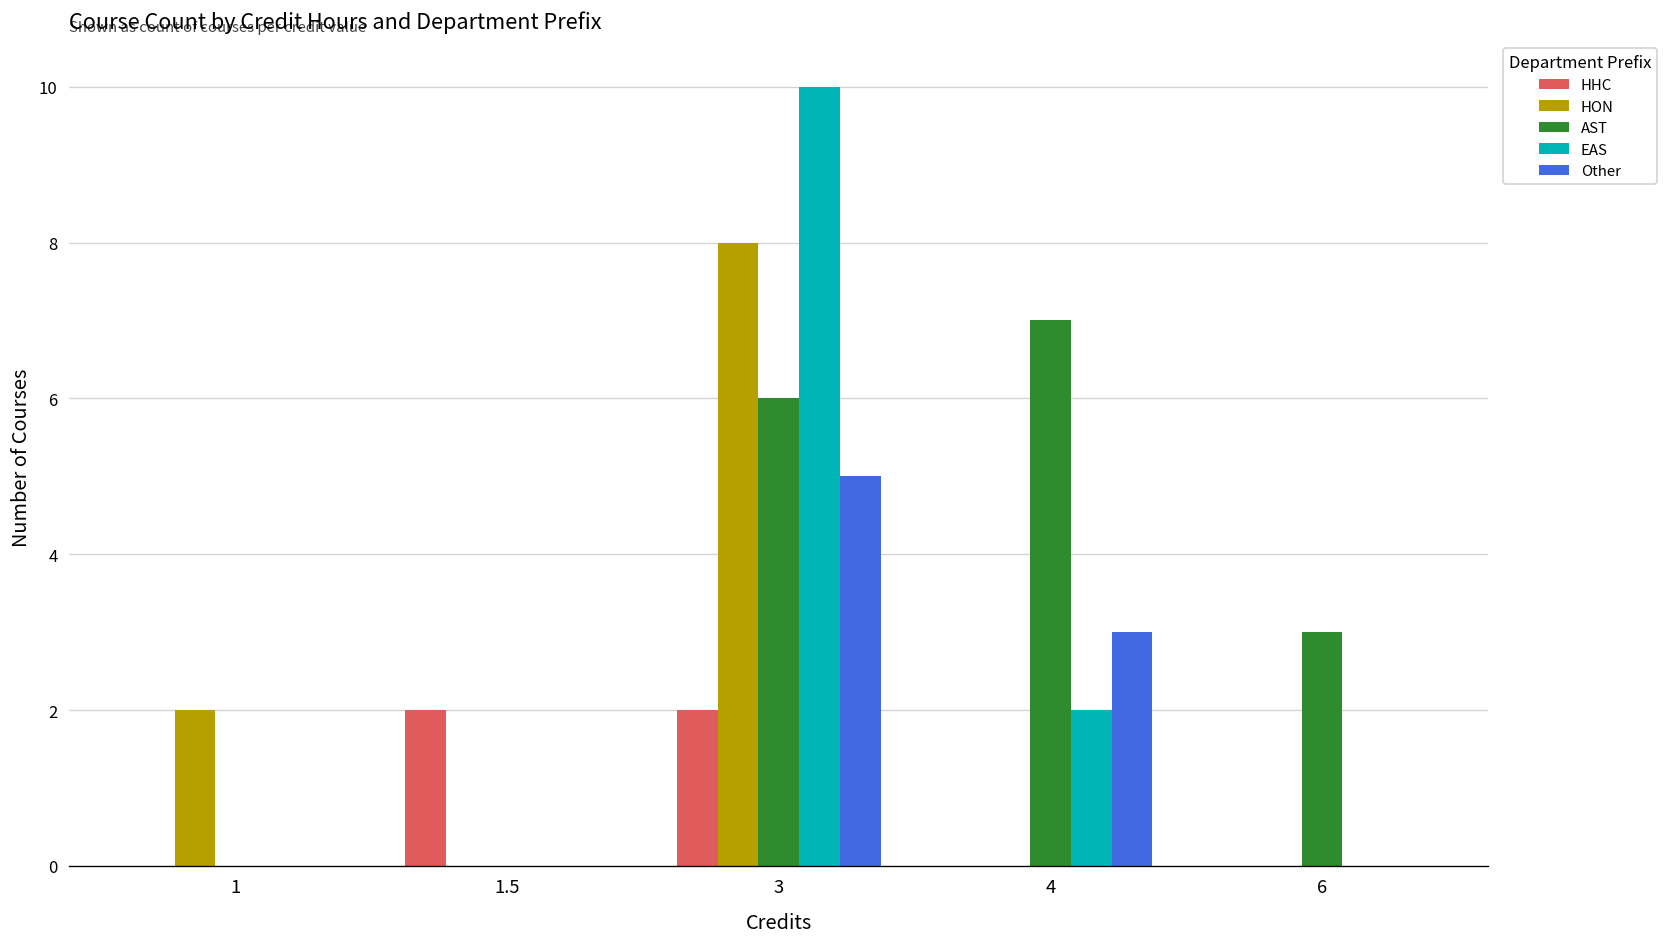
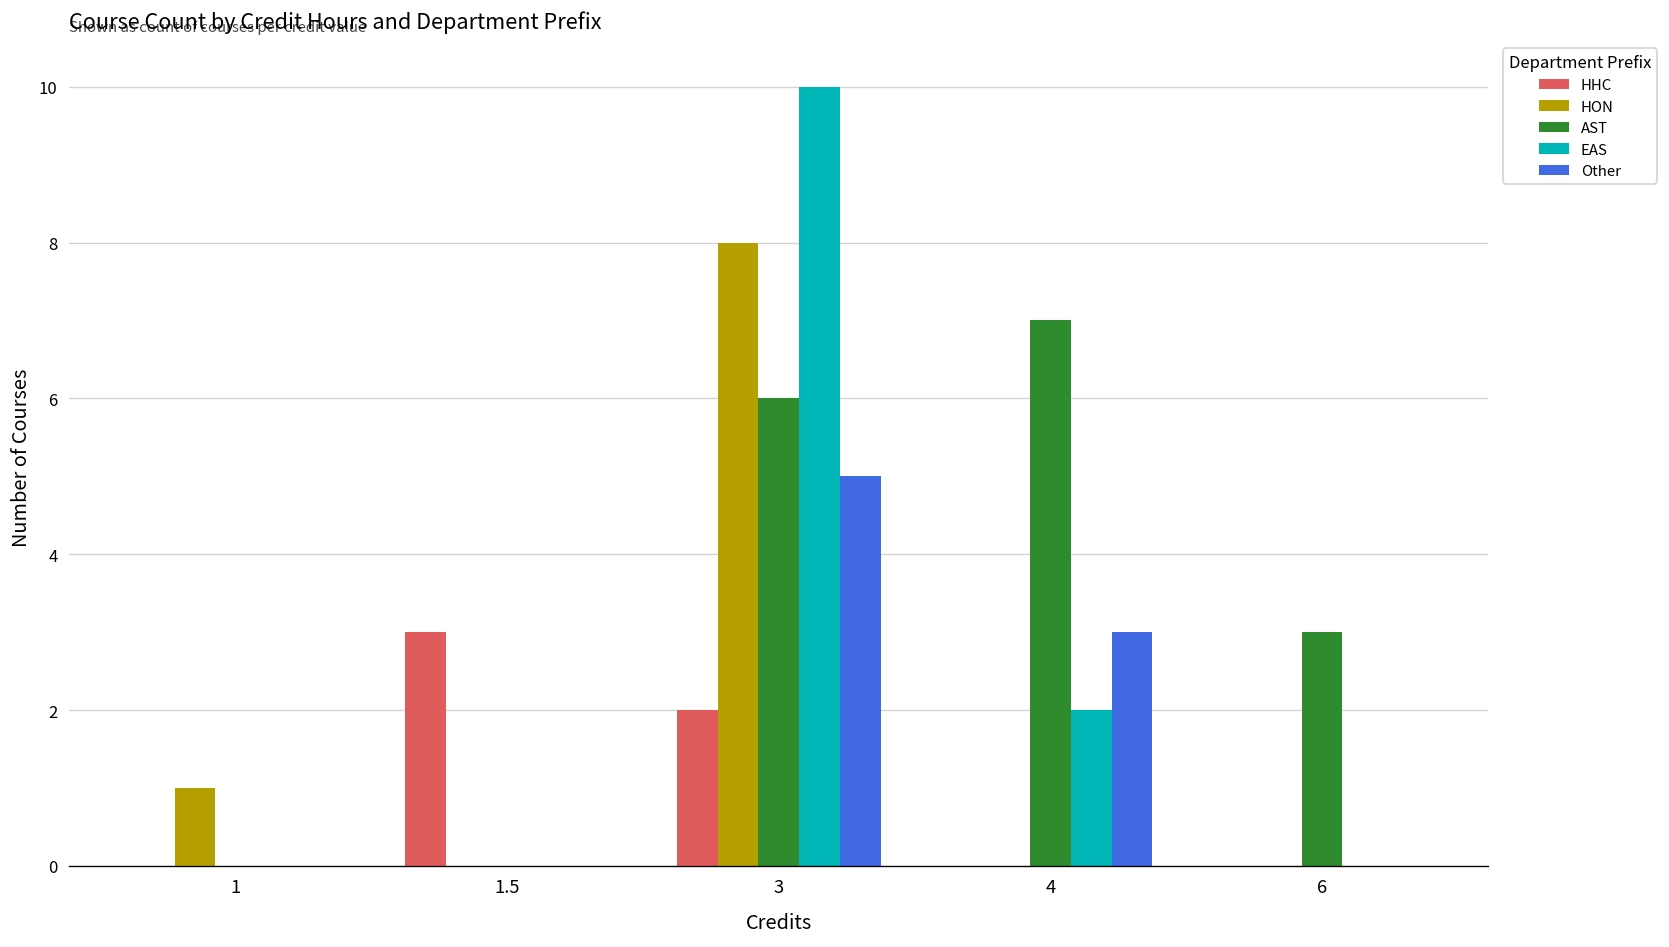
HON, 1: 2 -> 1
HHC, 1.5: 2 -> 3
